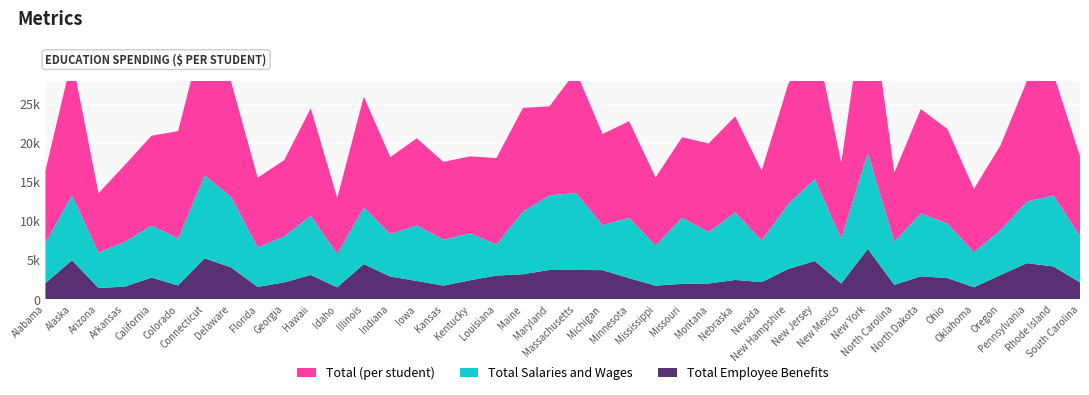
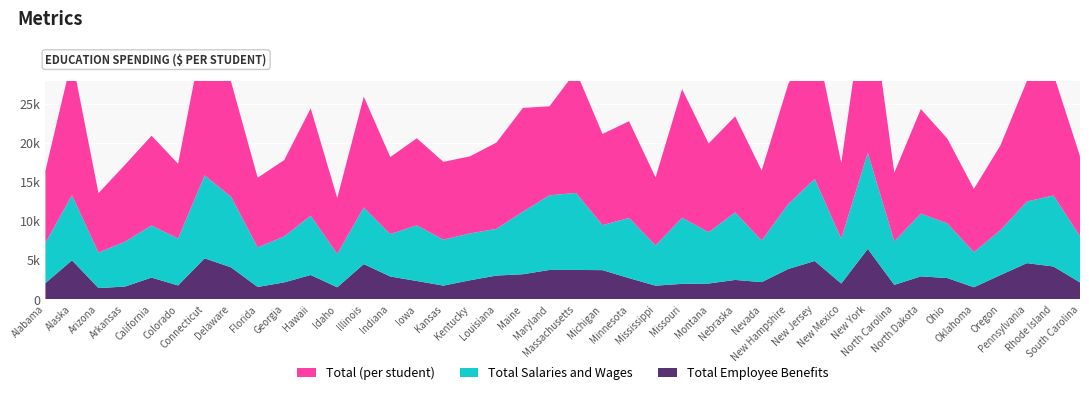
Total (per student), Colorado: 14000 -> 10000
Total Salaries and Wages, Louisiana: 4000 -> 6000
Total (per student), Missouri: 10000 -> 16000
Total (per student), Ohio: 12000 -> 11000
